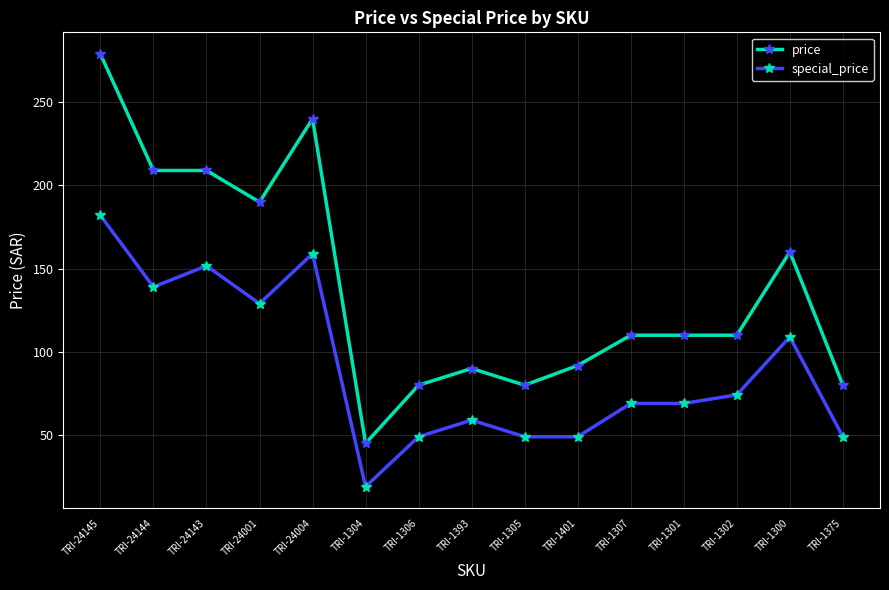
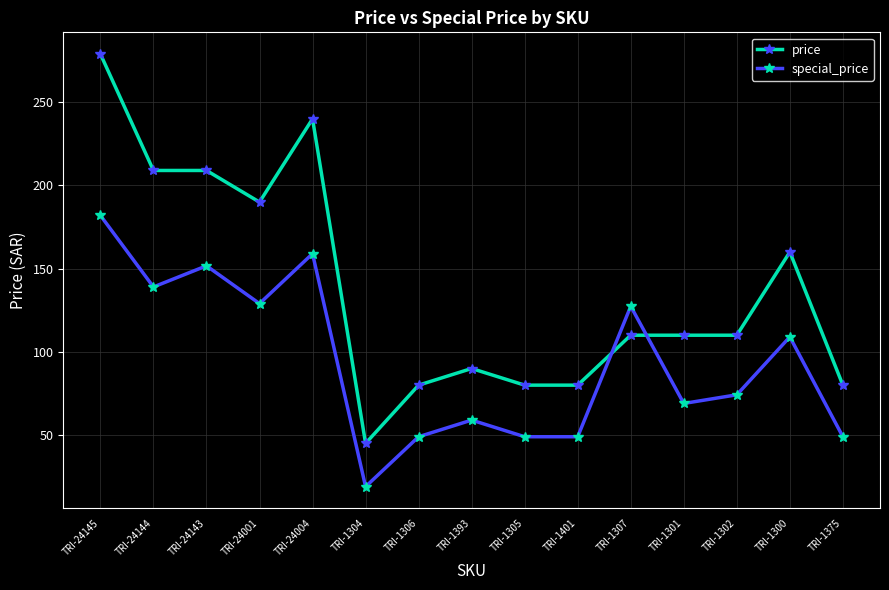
price, TRI-1401: 92 -> 80
special_price, TRI-1307: 69 -> 127
